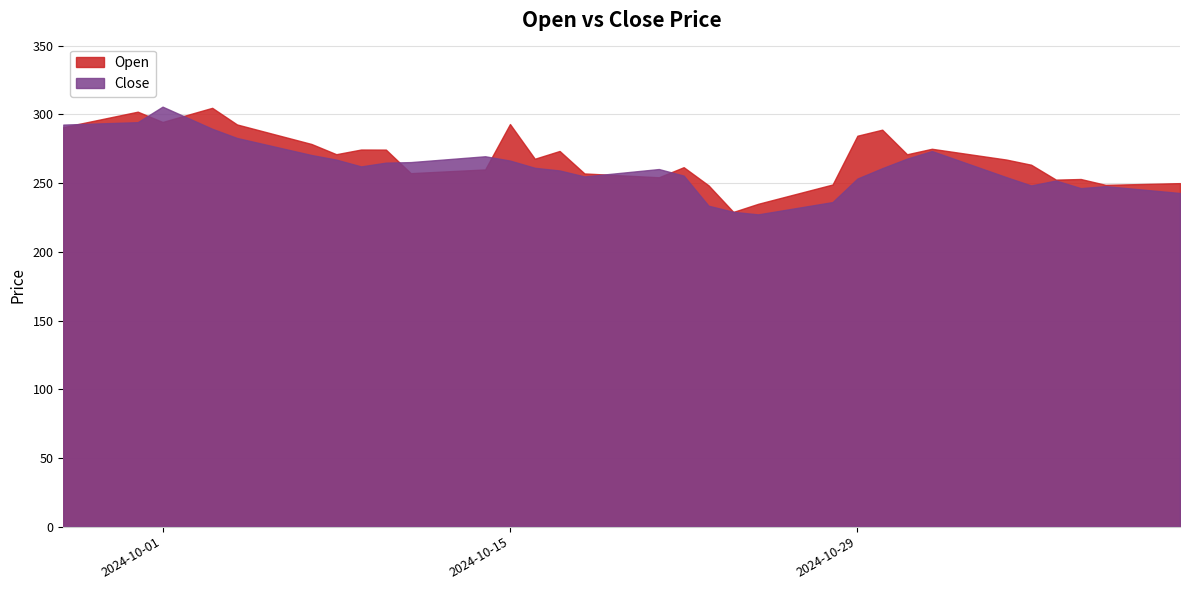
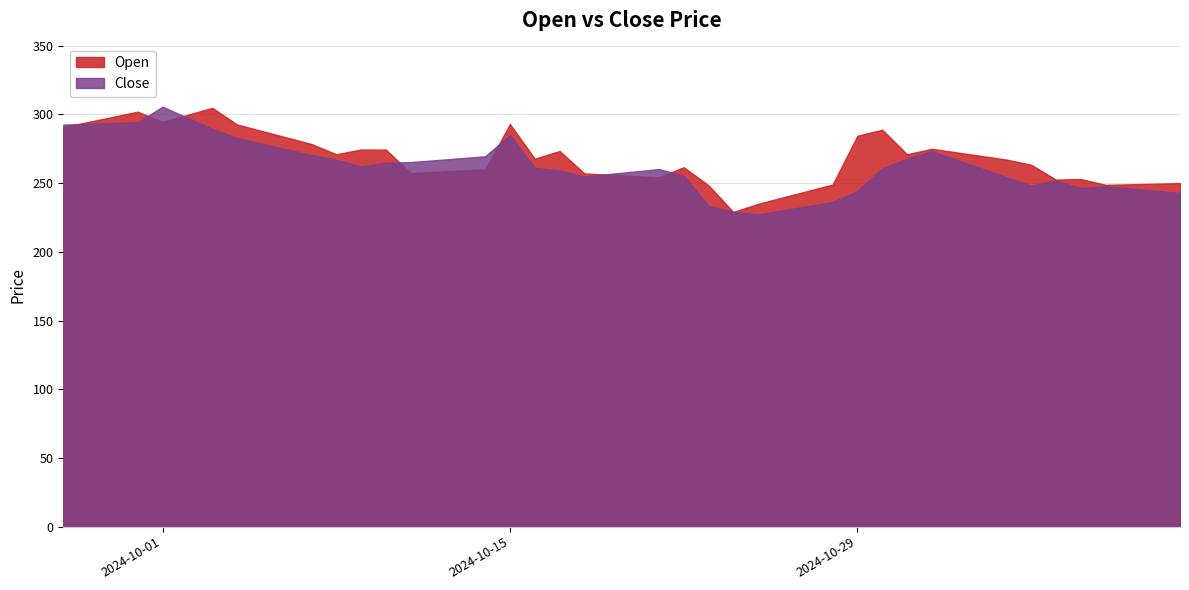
Close, 2024-10-15: 266 -> 285
Close, 2024-10-29: 253 -> 244
